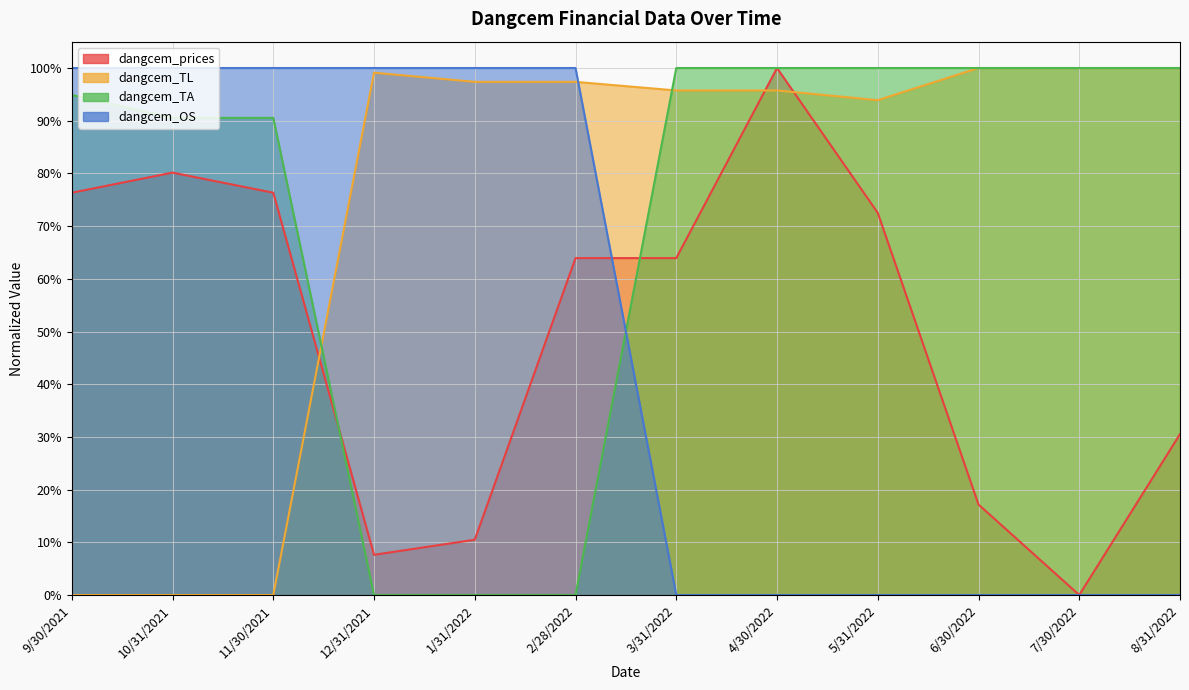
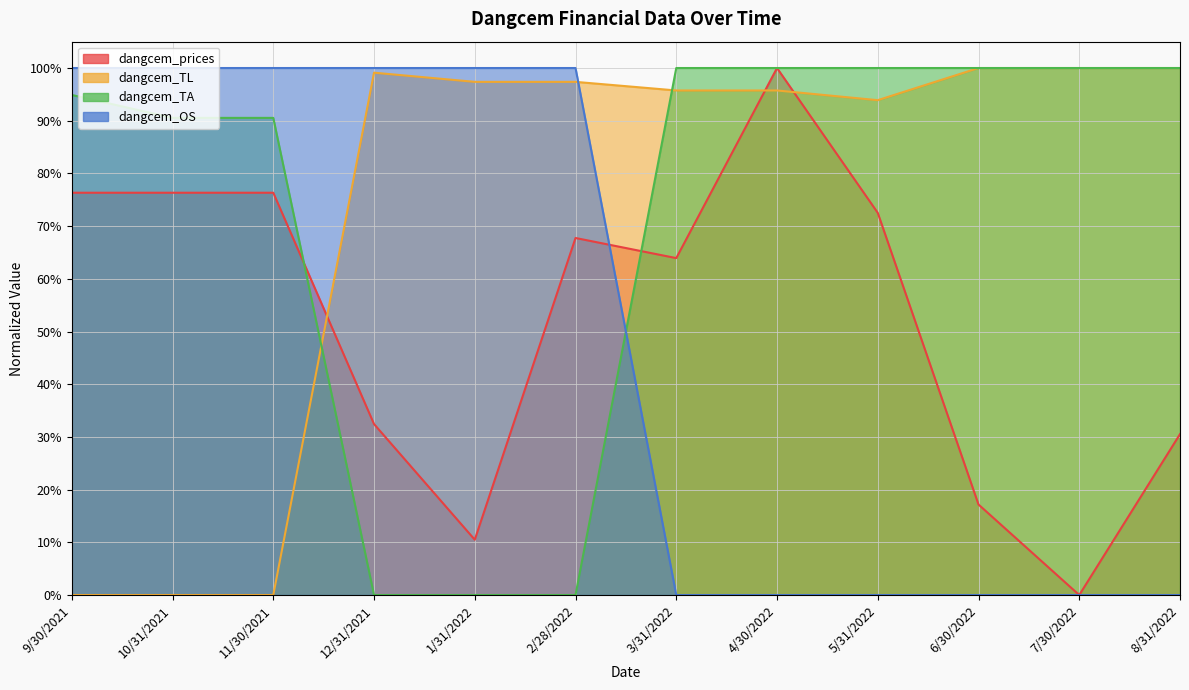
dangcem_prices, 10/31/2021: 80% -> 76%
dangcem_prices, 12/31/2021: 8% -> 32%
dangcem_prices, 2/28/2022: 64% -> 68%
